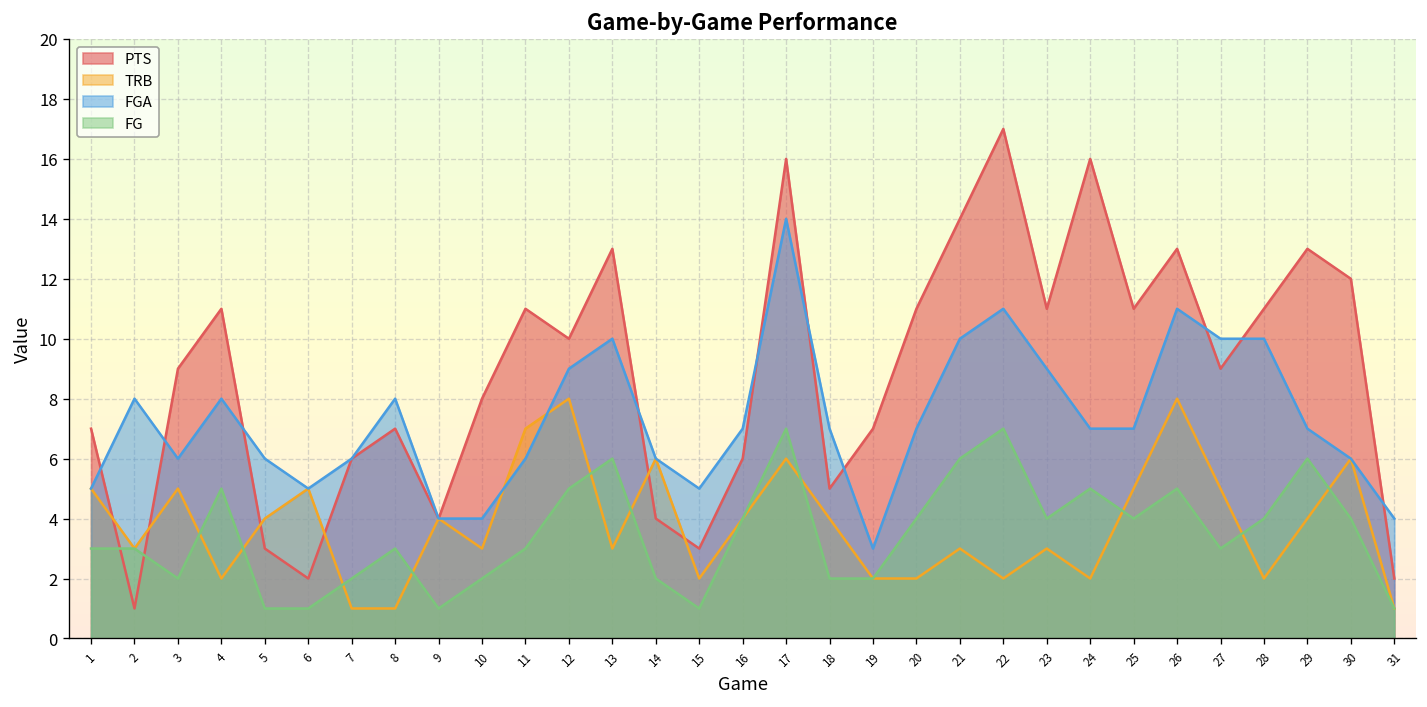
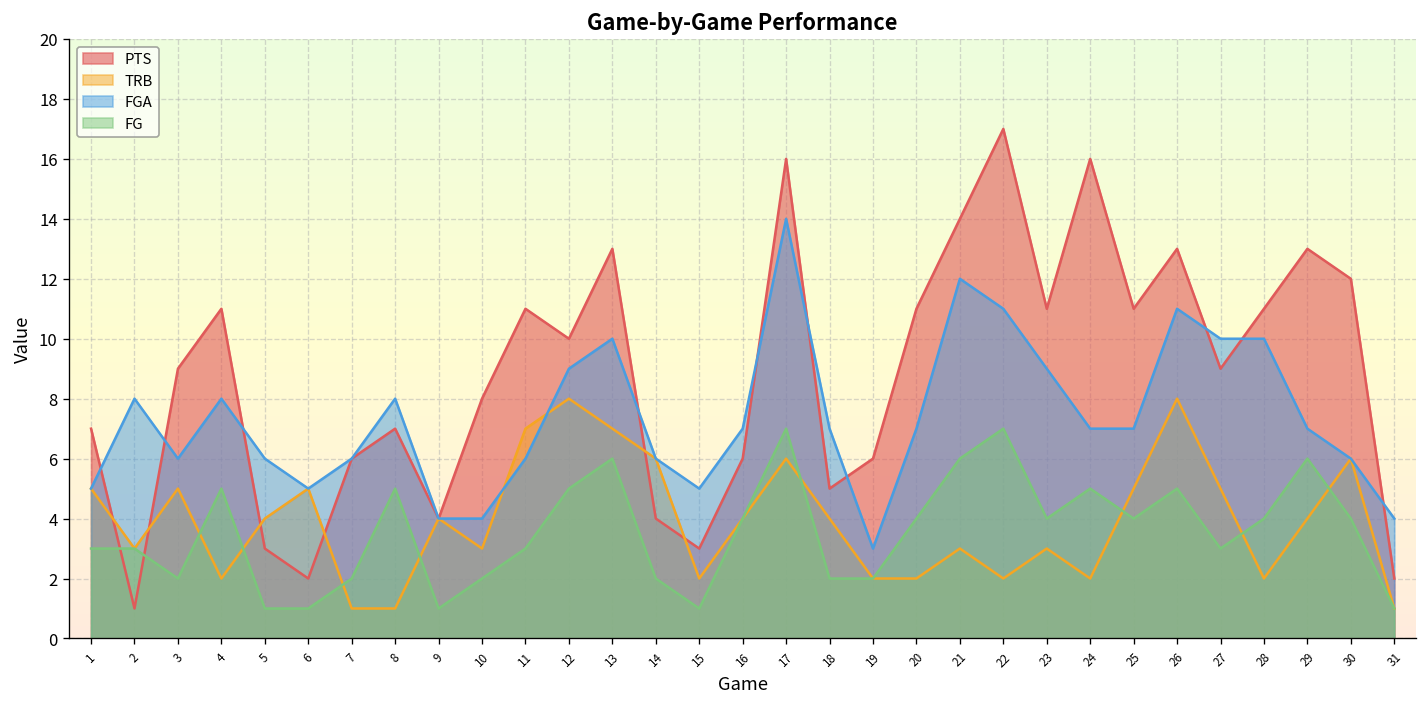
FG, 8: 3 -> 5
TRB, 13: 3 -> 7
PTS, 19: 7 -> 6
FGA, 21: 10 -> 12
